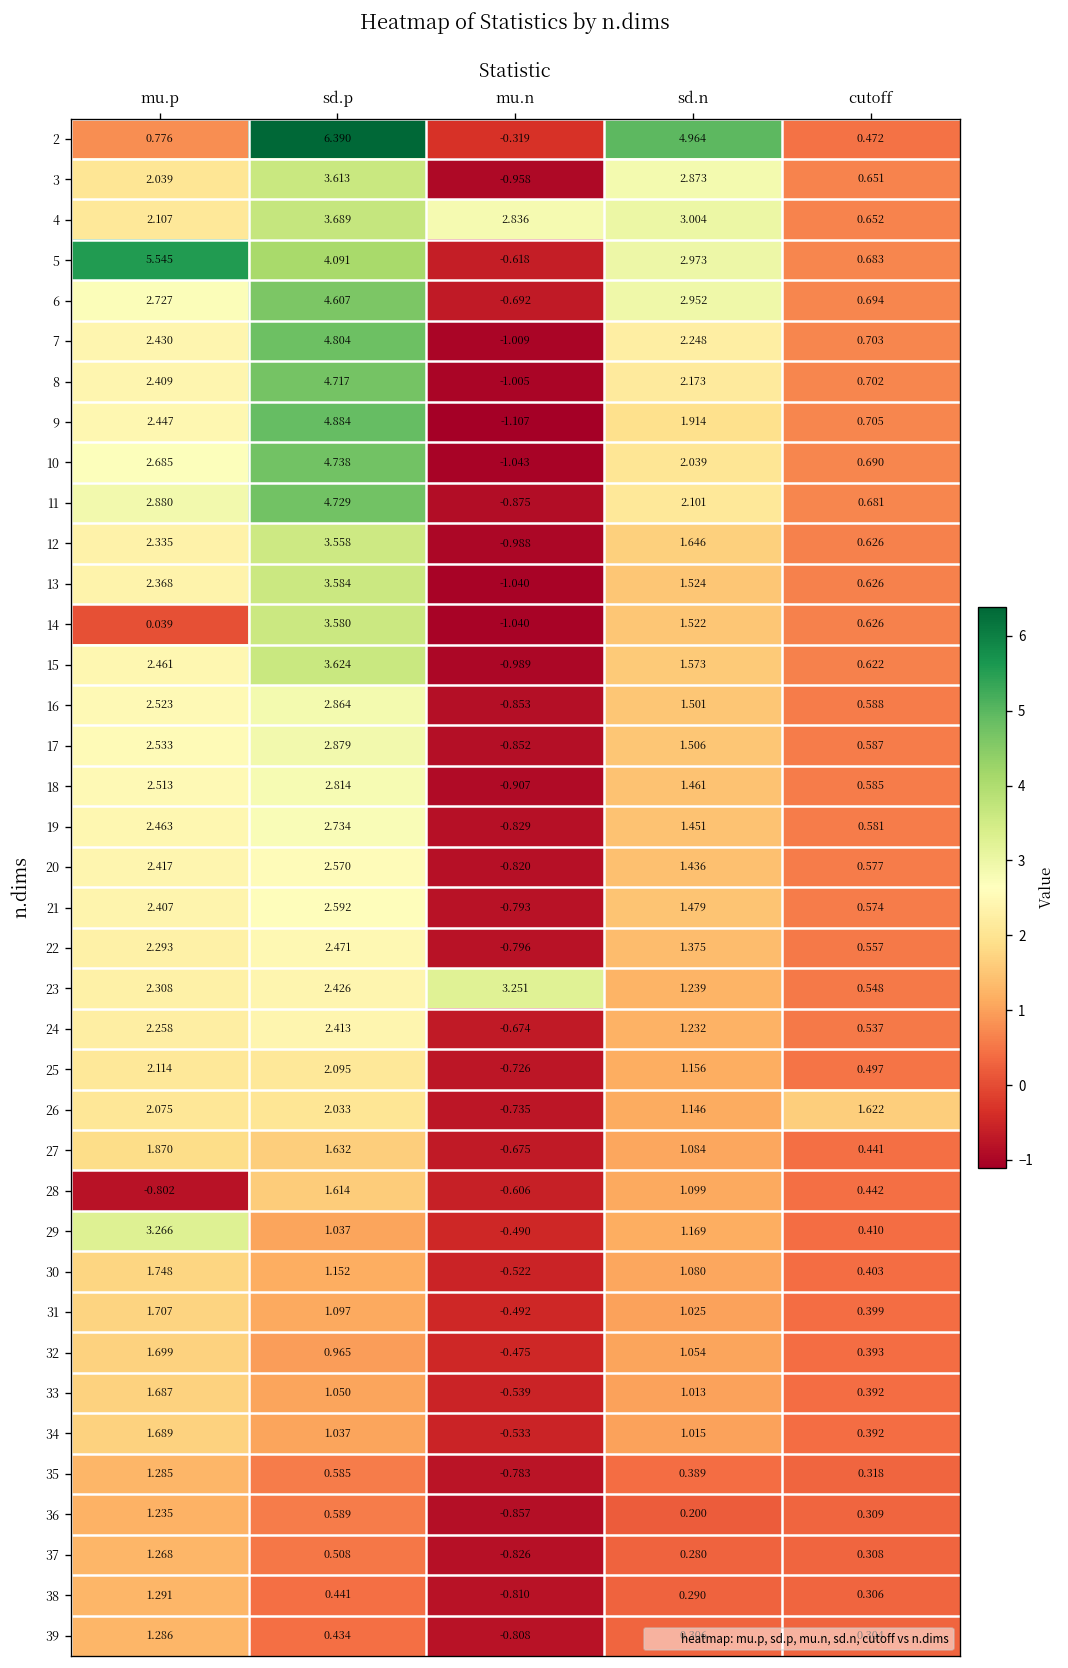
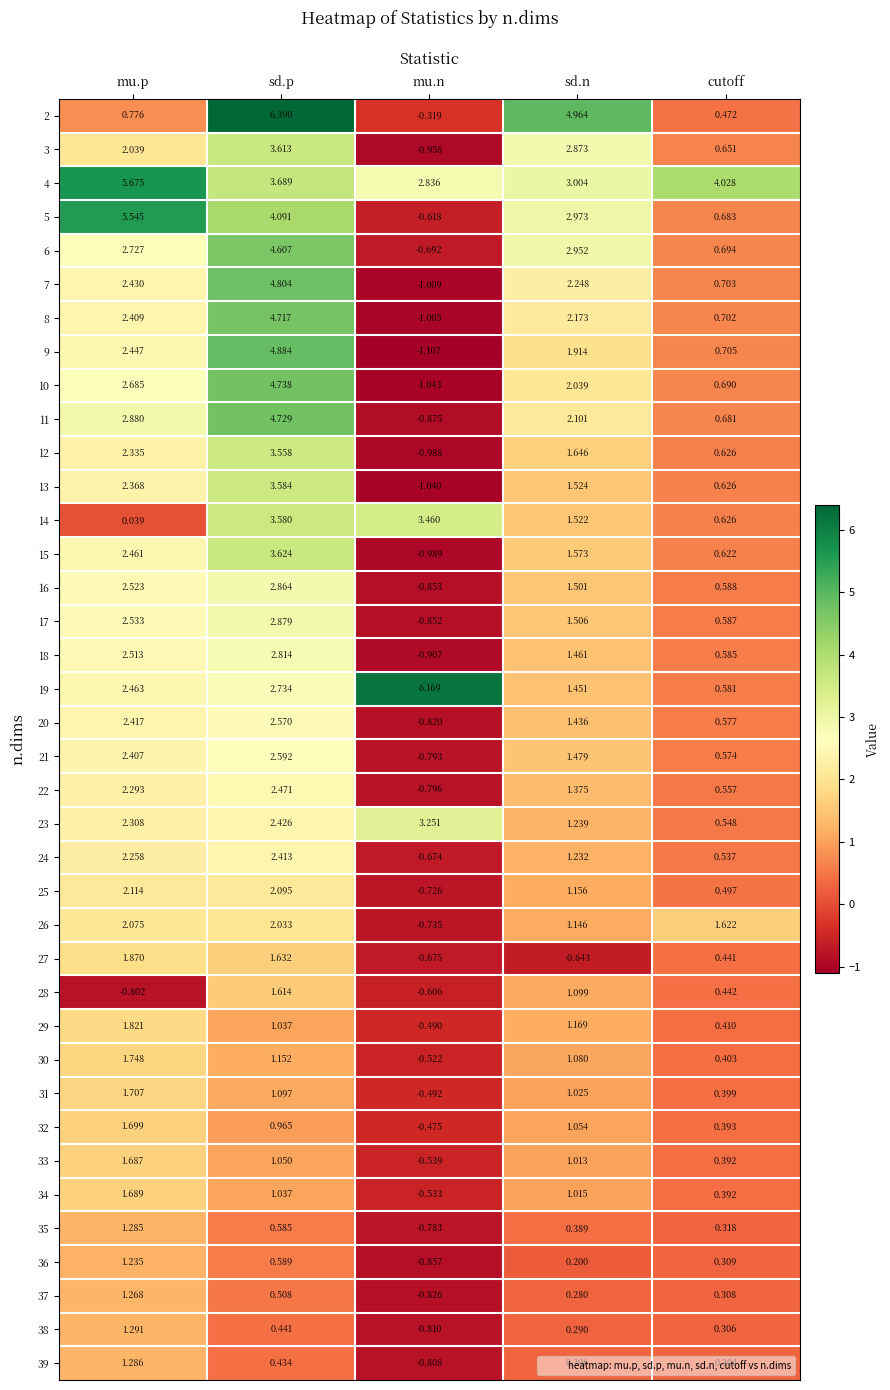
4, mu.p: 2.107 -> 5.675
4, cutoff: 0.652 -> 4.028
14, mu.n: -1.040 -> 3.460
19, mu.n: -0.829 -> 6.169
27, sd.n: 1.084 -> -0.643
29, mu.p: 3.266 -> 1.821
